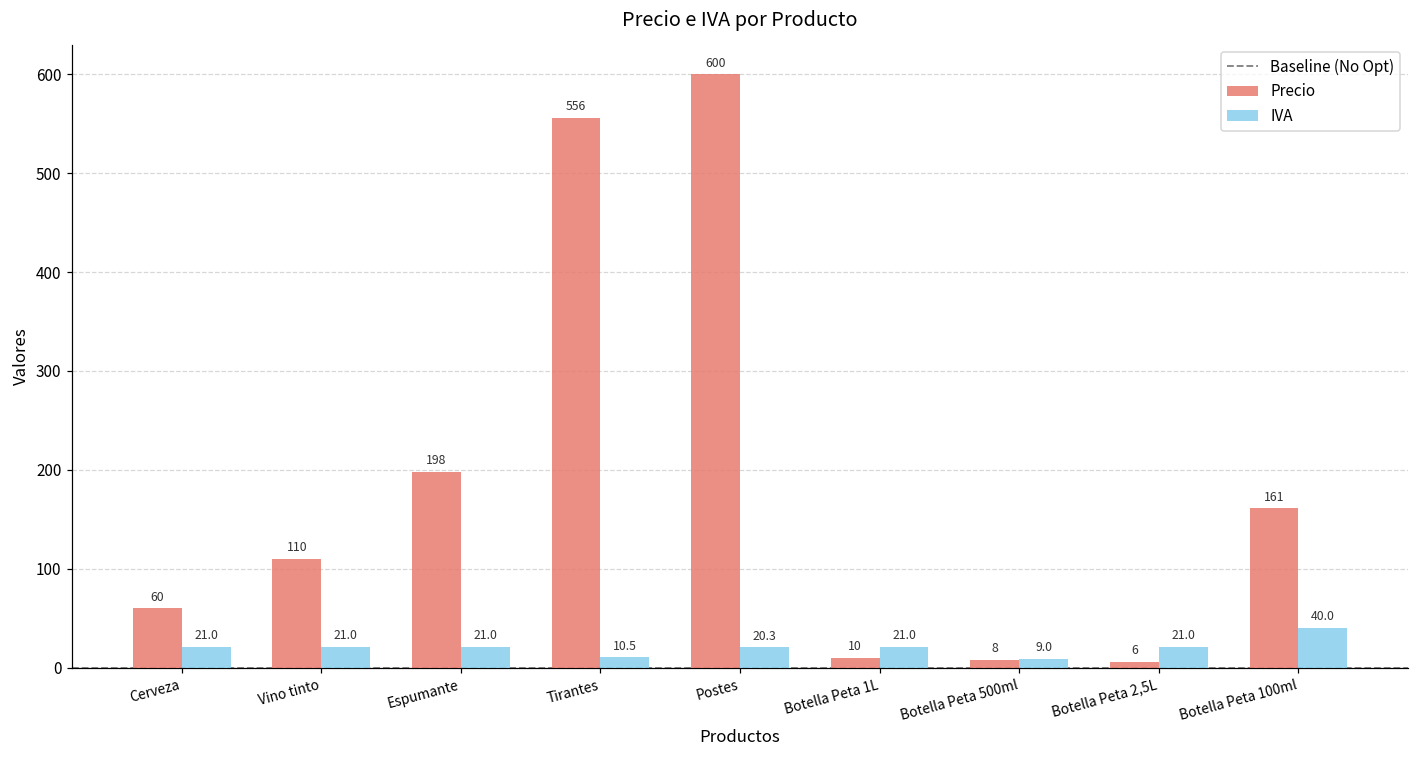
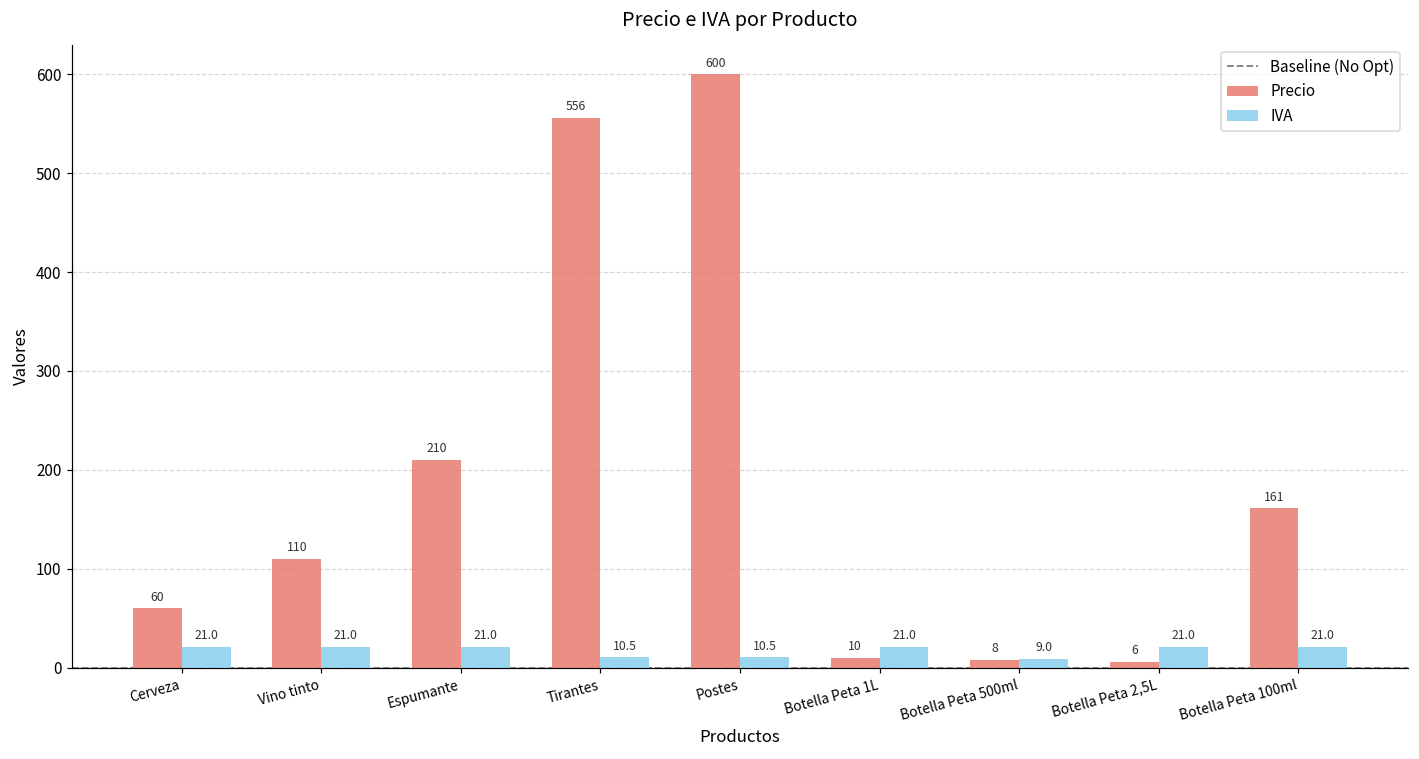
Precio, Espumante: 198 -> 210
IVA, Postes: 20.3 -> 10.5
IVA, Botella Peta 100ml: 40.0 -> 21.0
